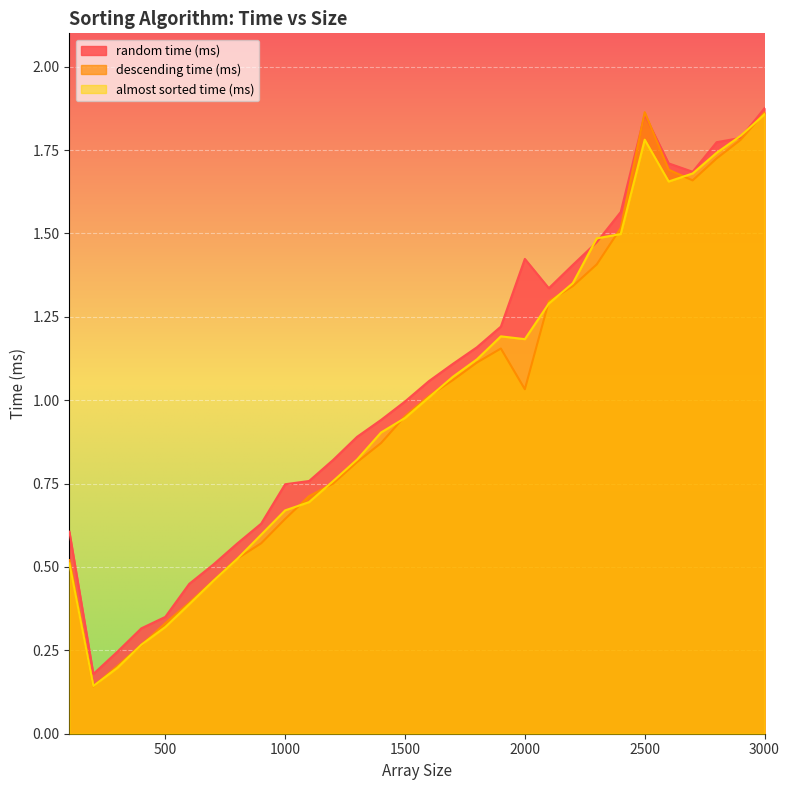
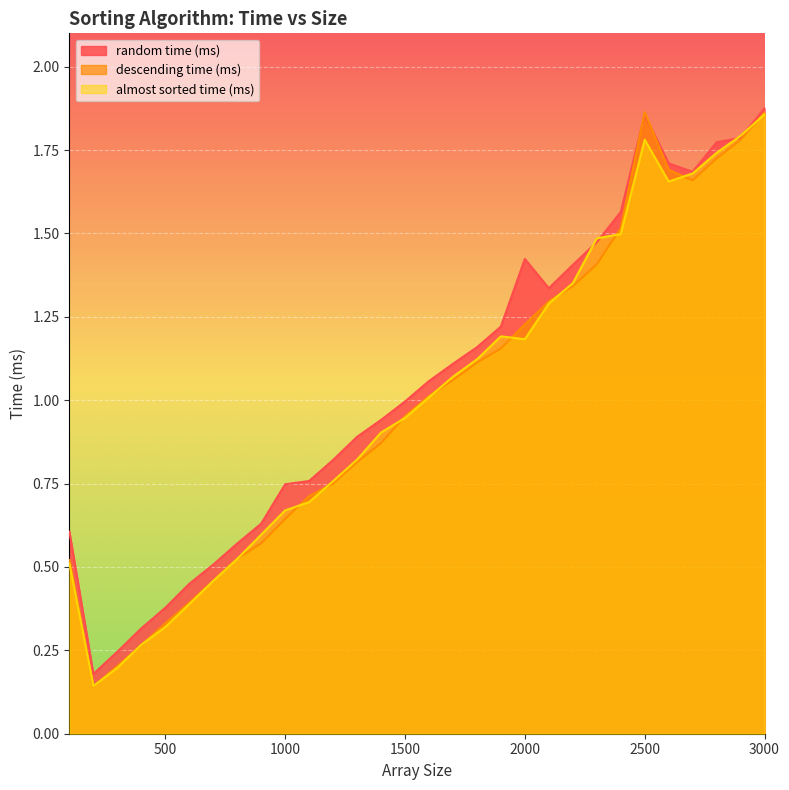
random time (ms), 500: 0.35 -> 0.38
descending time (ms), 2000: 1.03 -> 1.23
